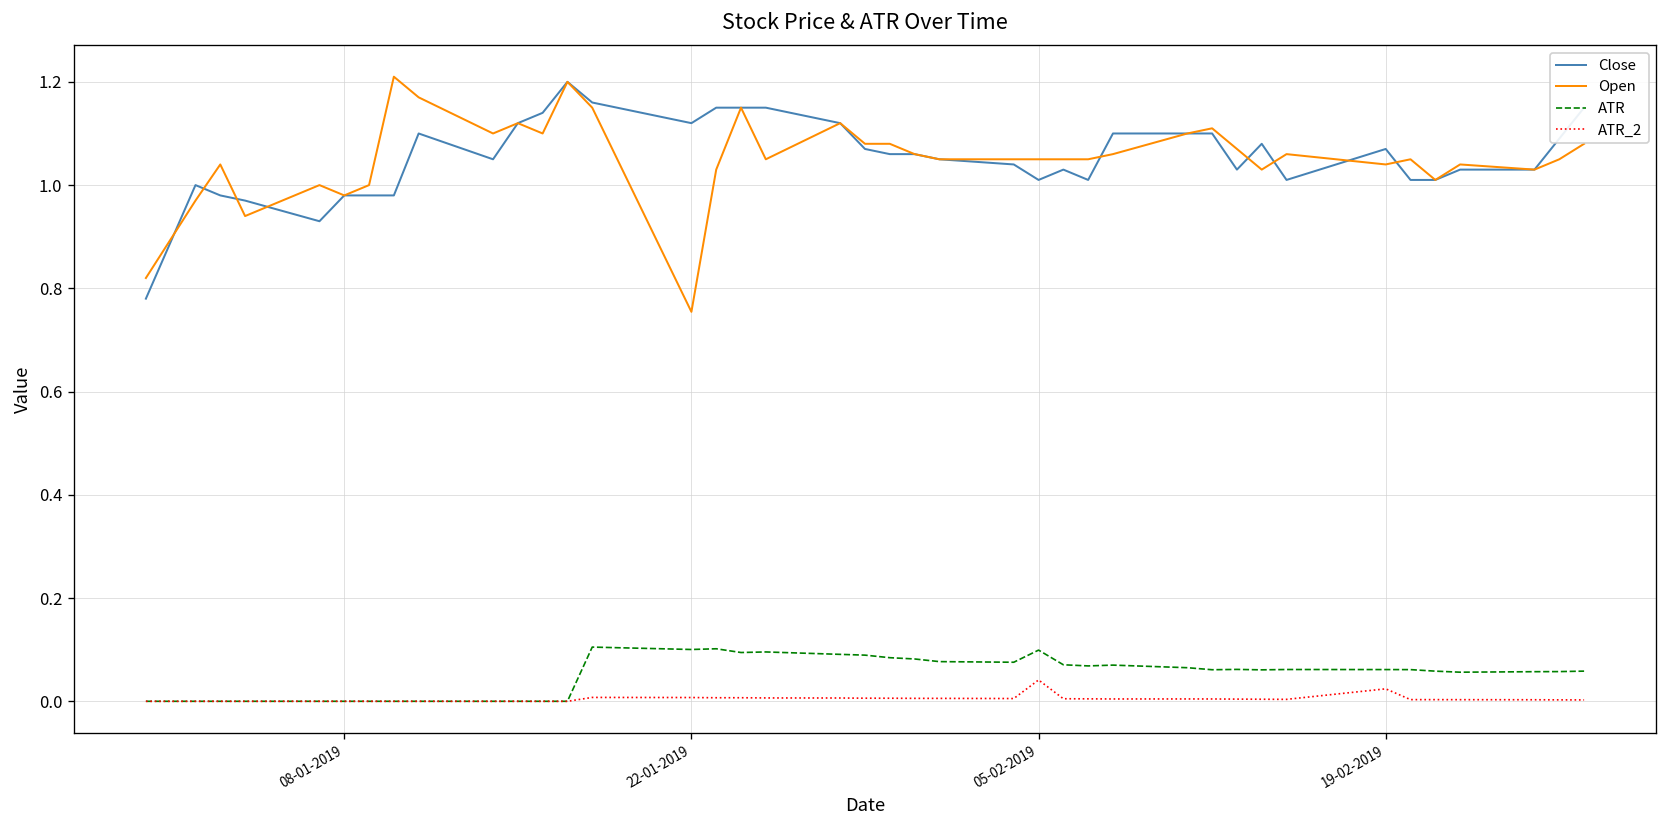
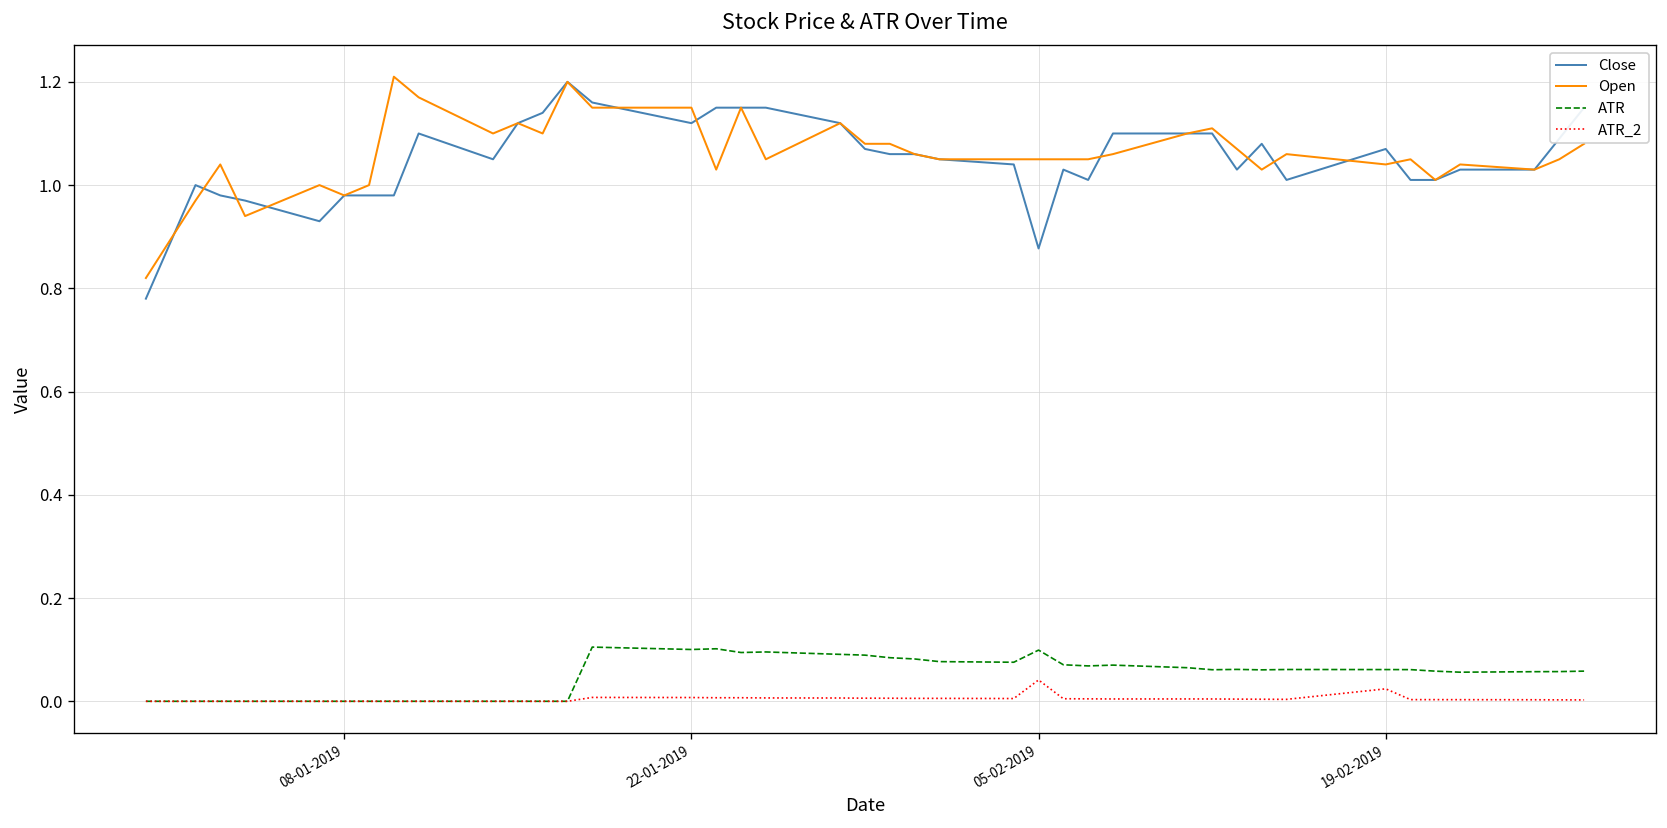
Open, 22-01-2019: 0.75 -> 1.15
Close, 05-02-2019: 1.01 -> 0.88
